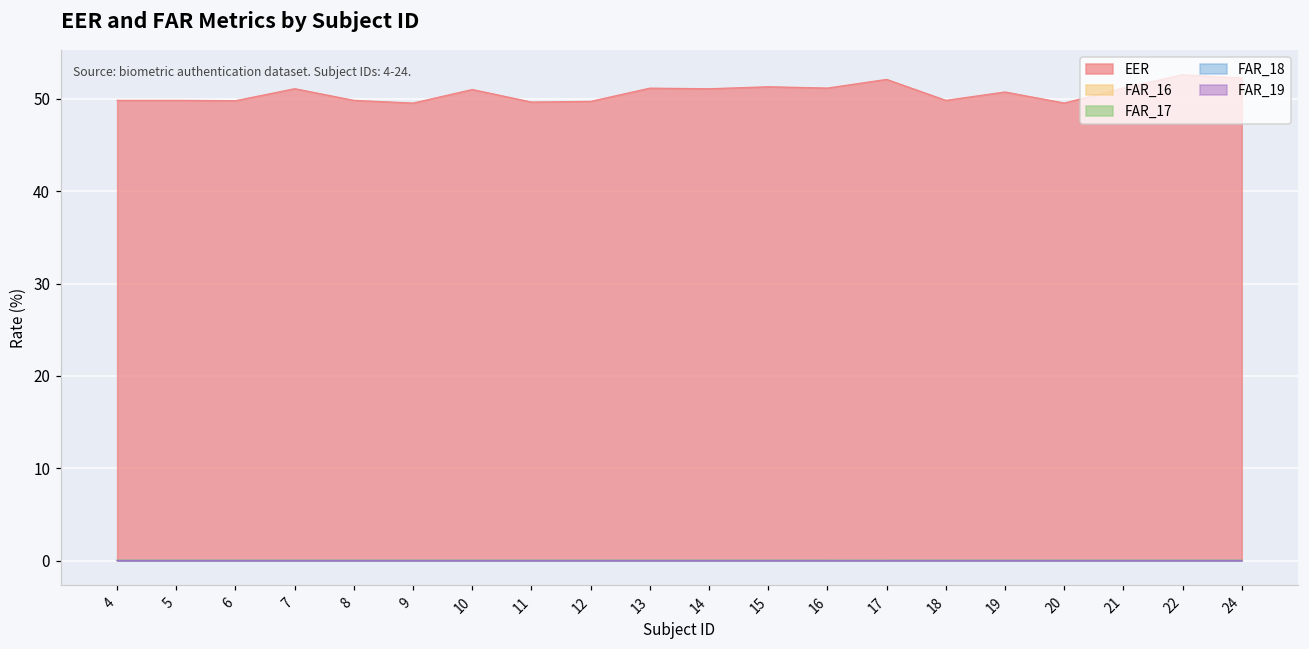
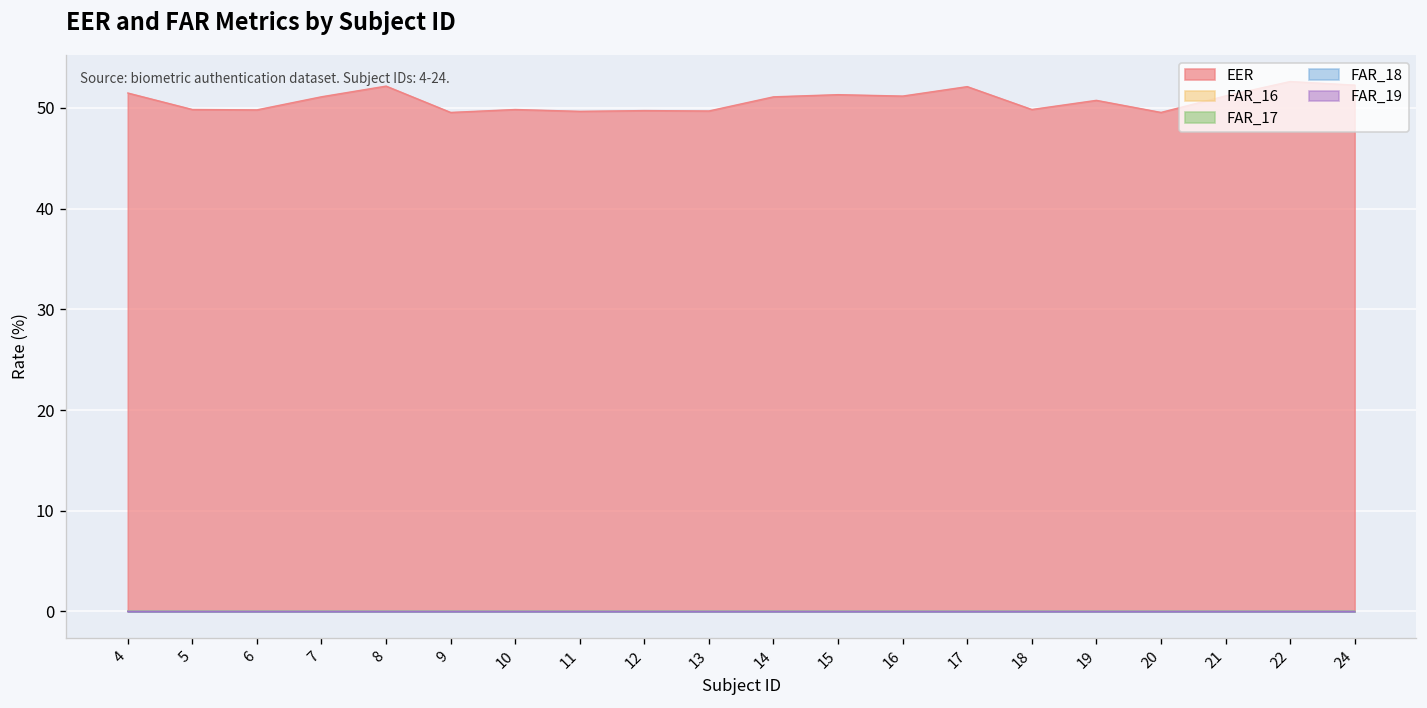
EER, 4: 50 -> 51
EER, 8: 50 -> 52
EER, 10: 51 -> 50
EER, 13: 51 -> 50
